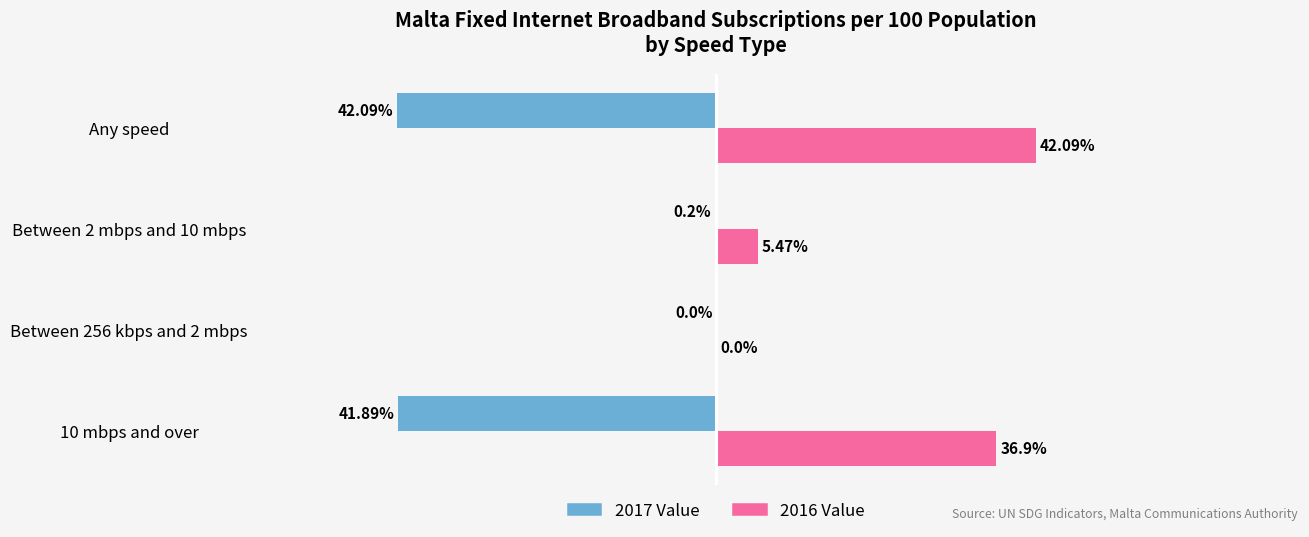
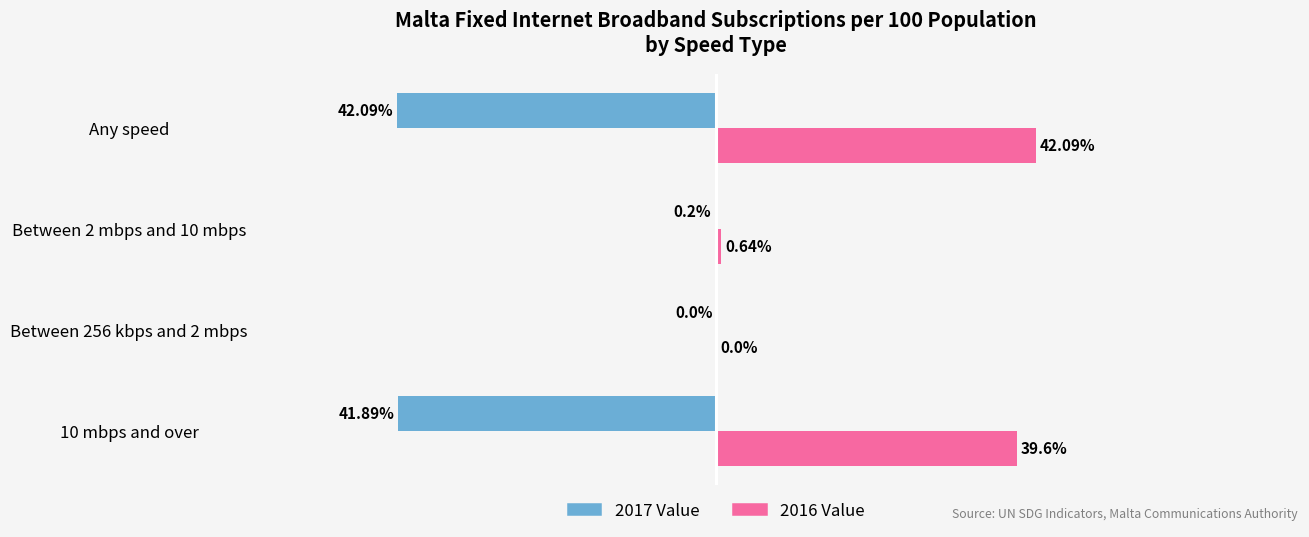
2016 Value, Between 2 mbps and 10 mbps: 5.47% -> 0.64%
2016 Value, 10 mbps and over: 36.9% -> 39.6%
